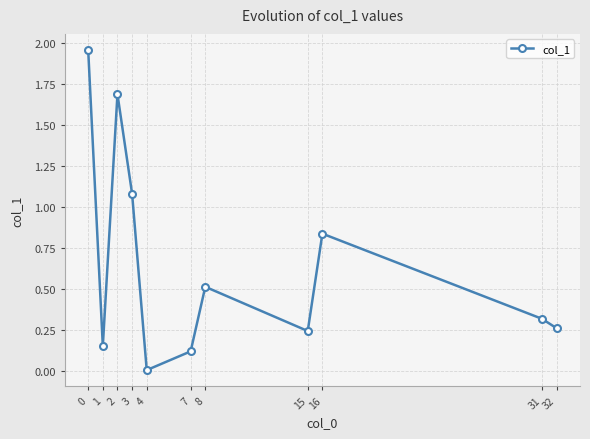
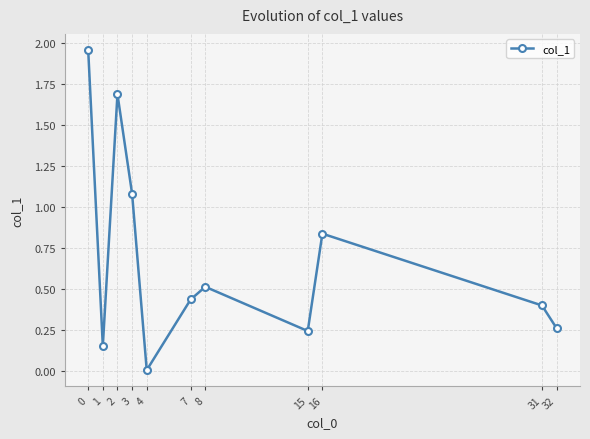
7: 0.12 -> 0.44
31: 0.32 -> 0.40
